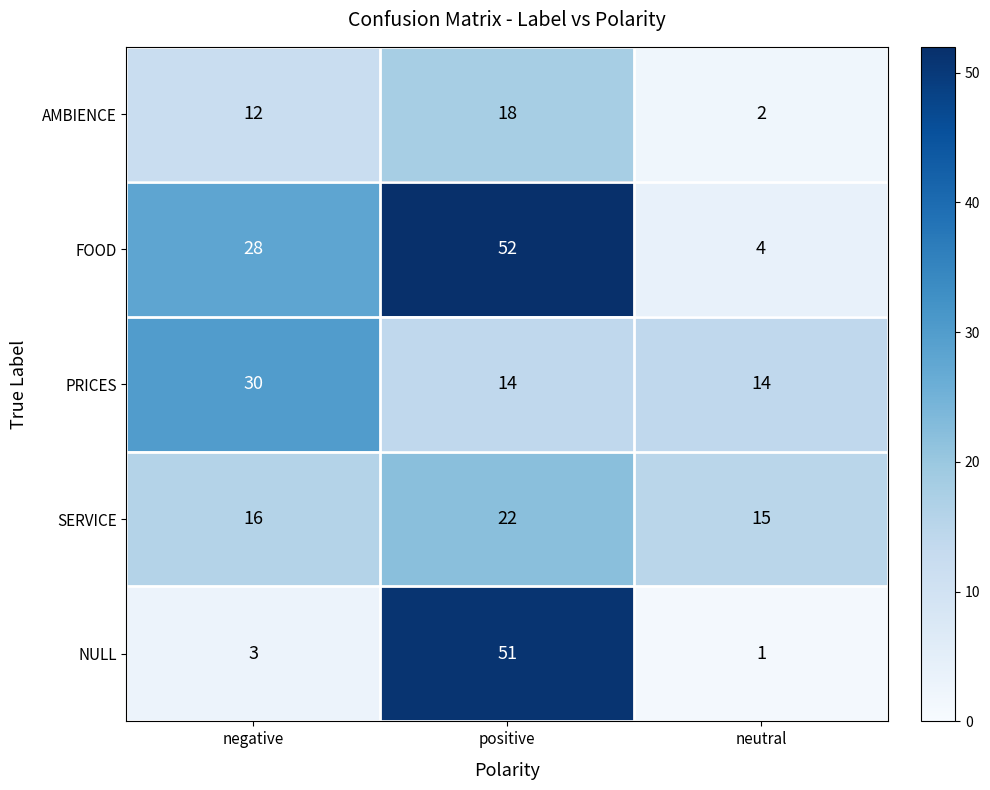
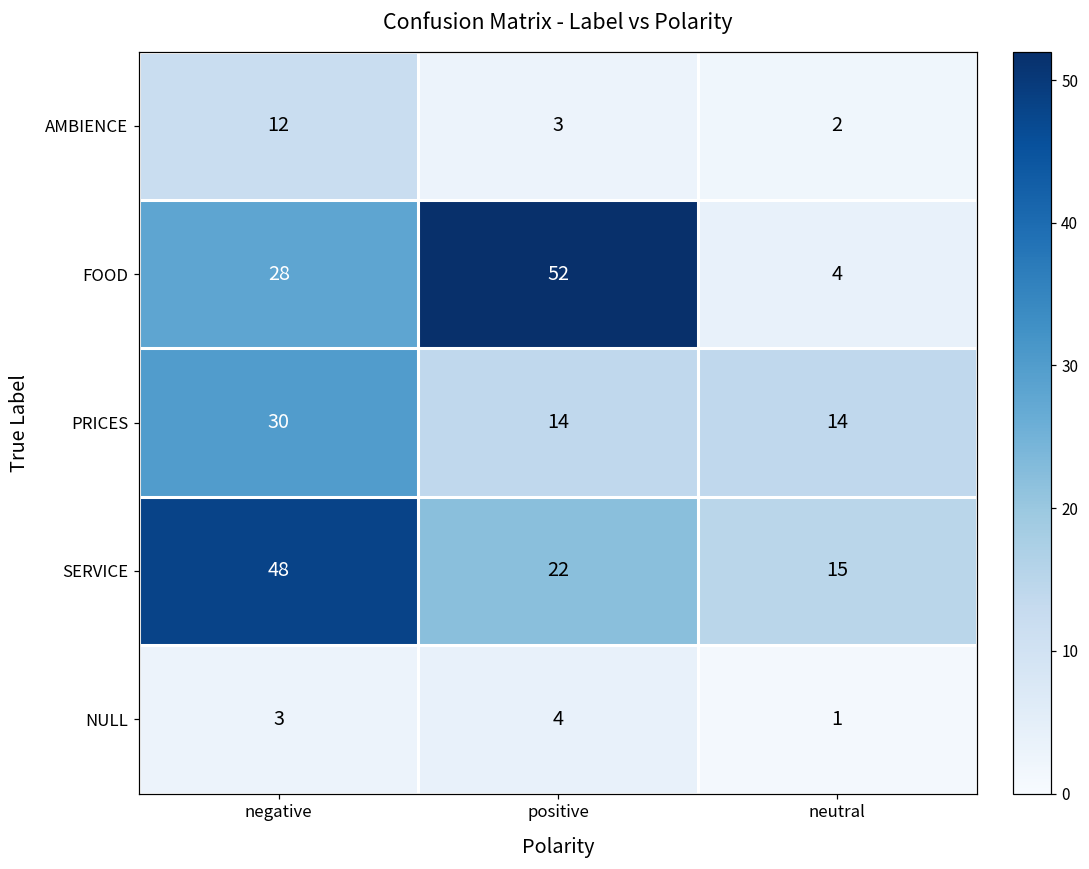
AMBIENCE, positive: 18 -> 3
SERVICE, negative: 16 -> 48
NULL, positive: 51 -> 4
